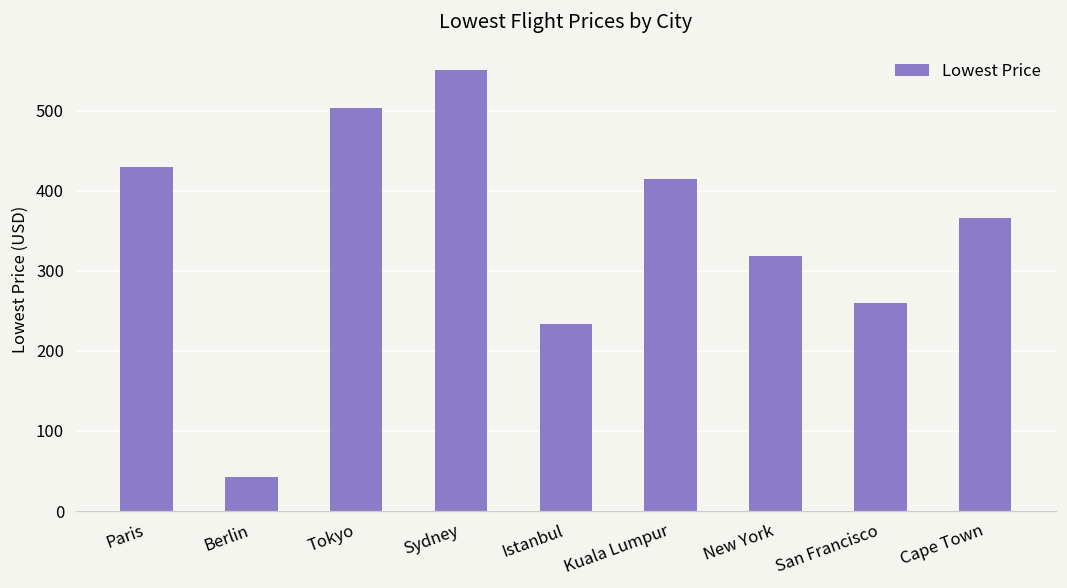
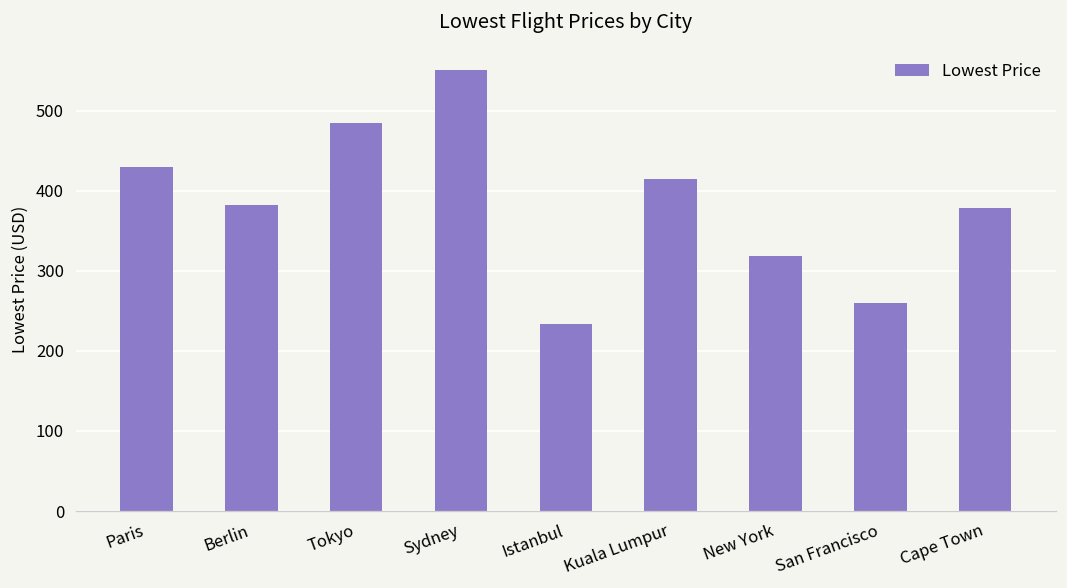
Berlin: 40 -> 380
Tokyo: 500 -> 490
Cape Town: 370 -> 380
